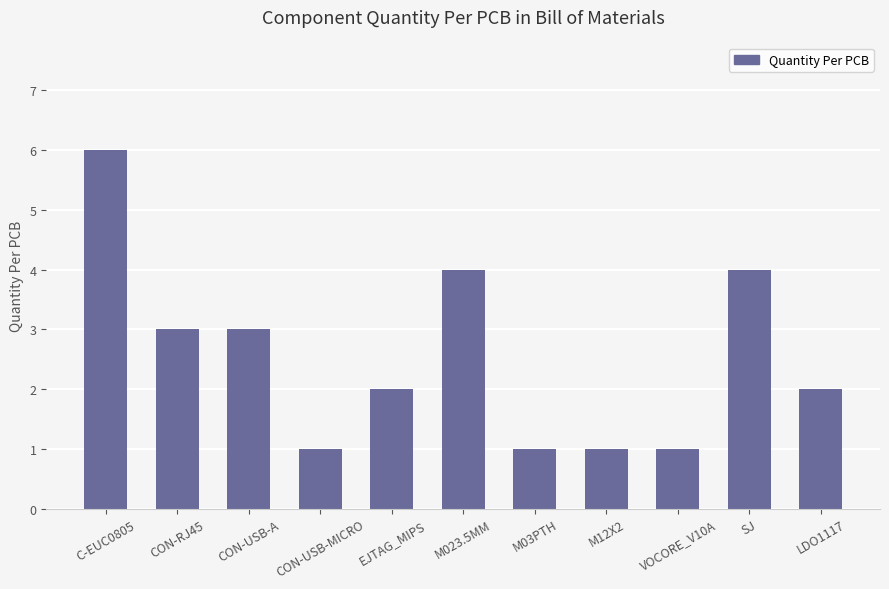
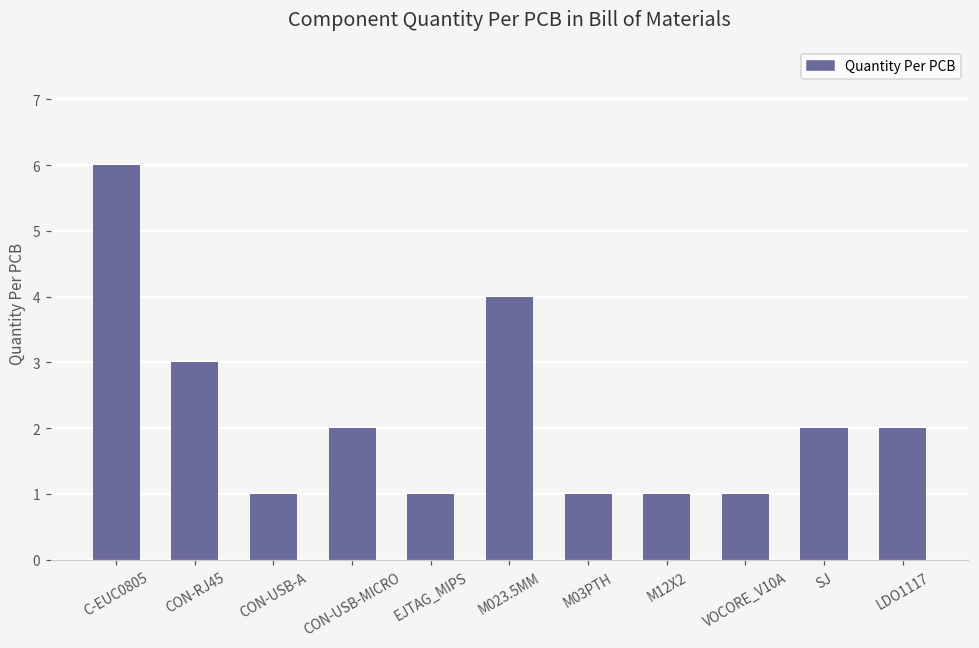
CON-USB-A: 3 -> 1
CON-USB-MICRO: 1 -> 2
EJTAG_MIPS: 2 -> 1
SJ: 4 -> 2
